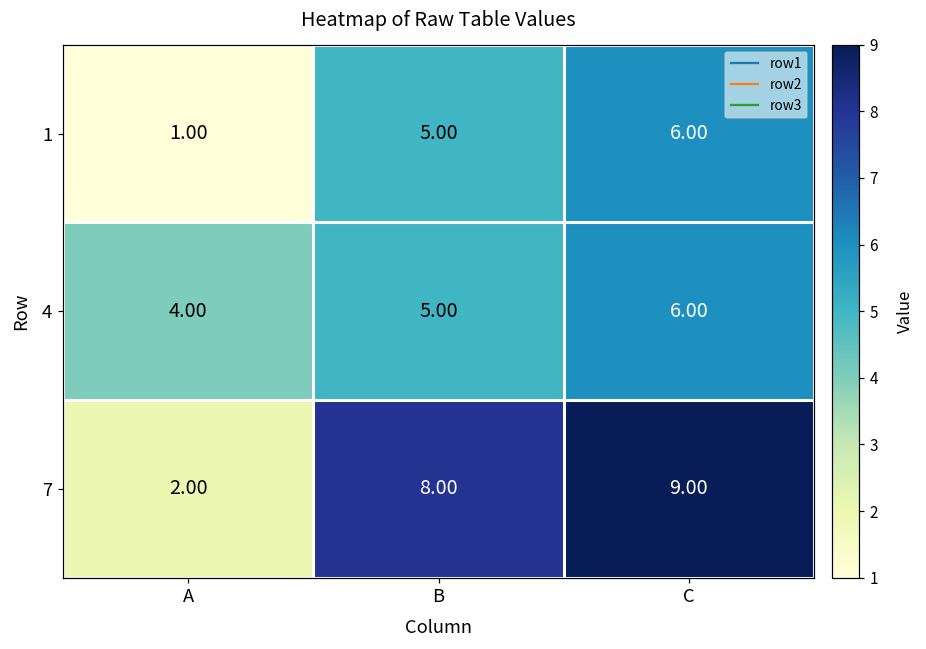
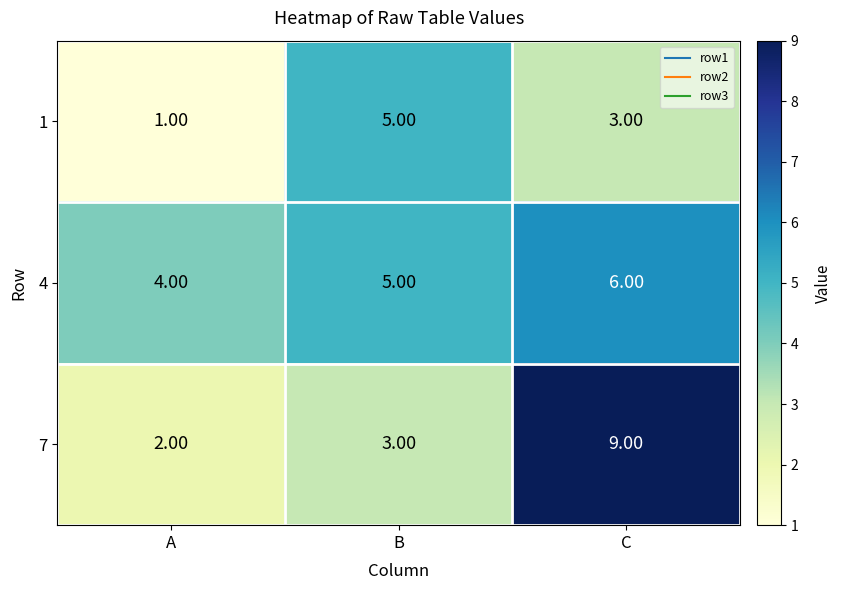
1, C: 6.00 -> 3.00
7, B: 8.00 -> 3.00
